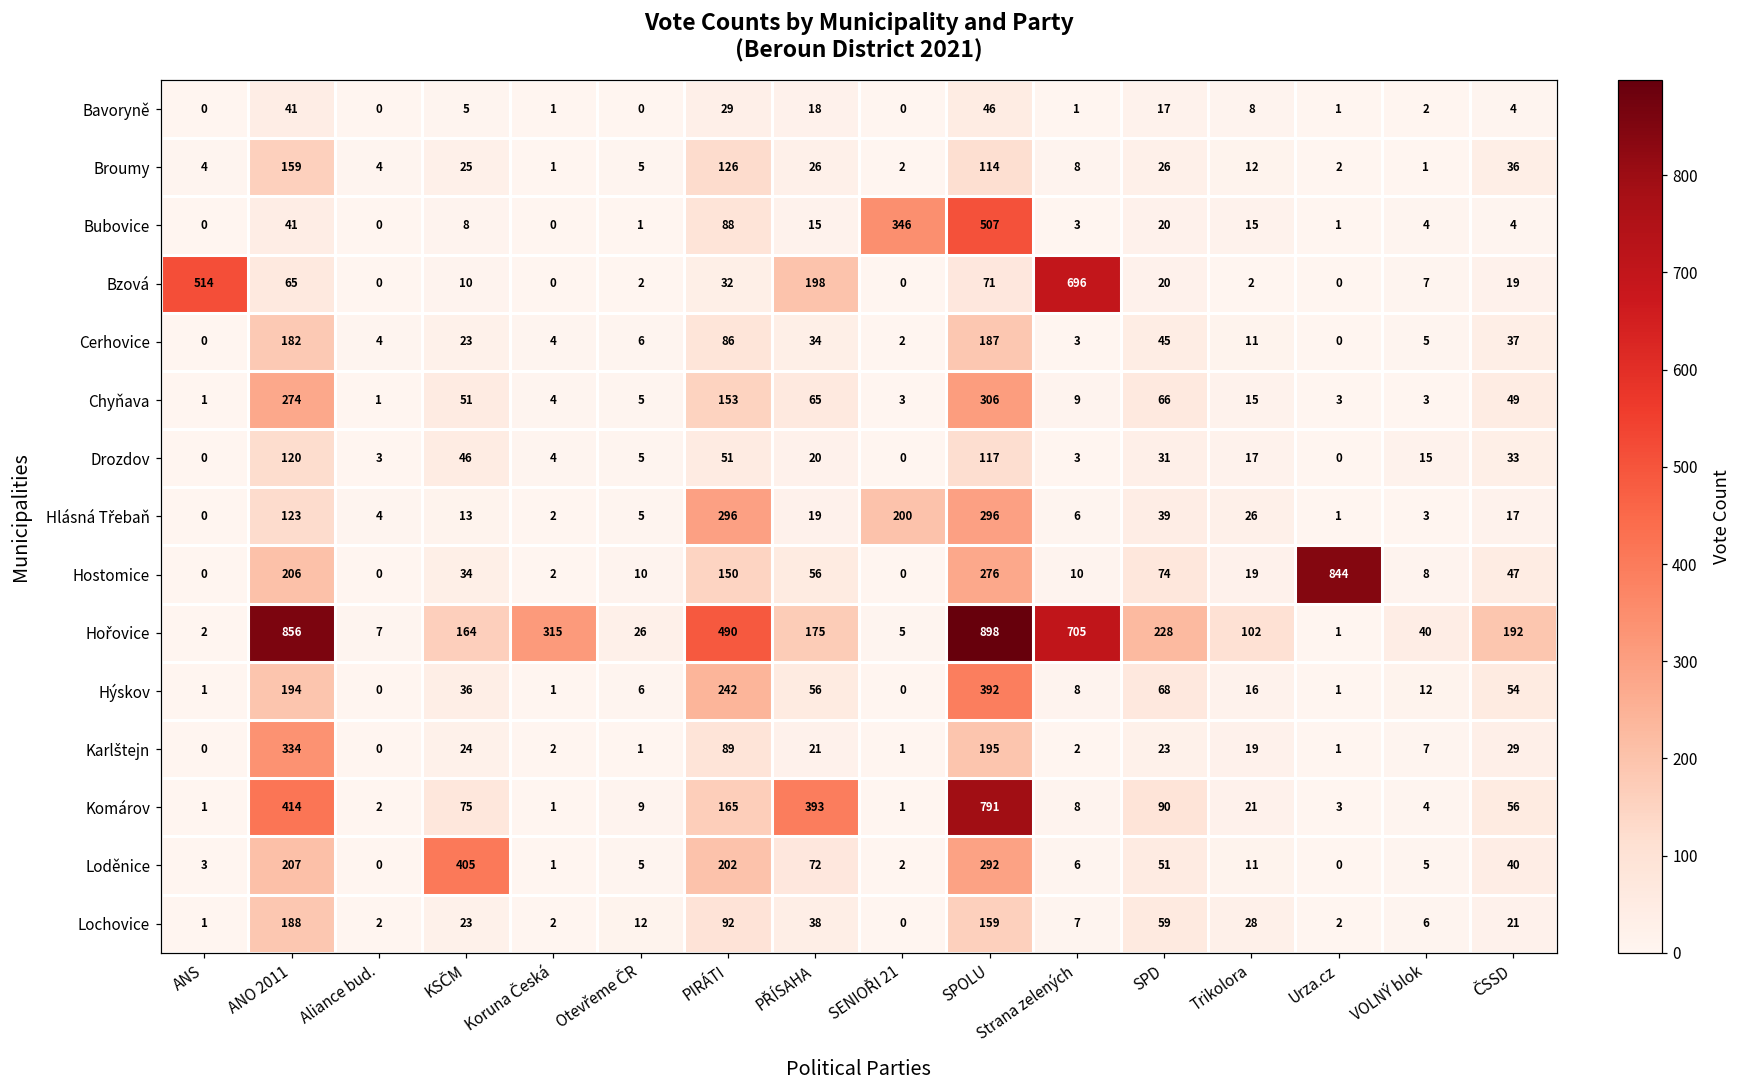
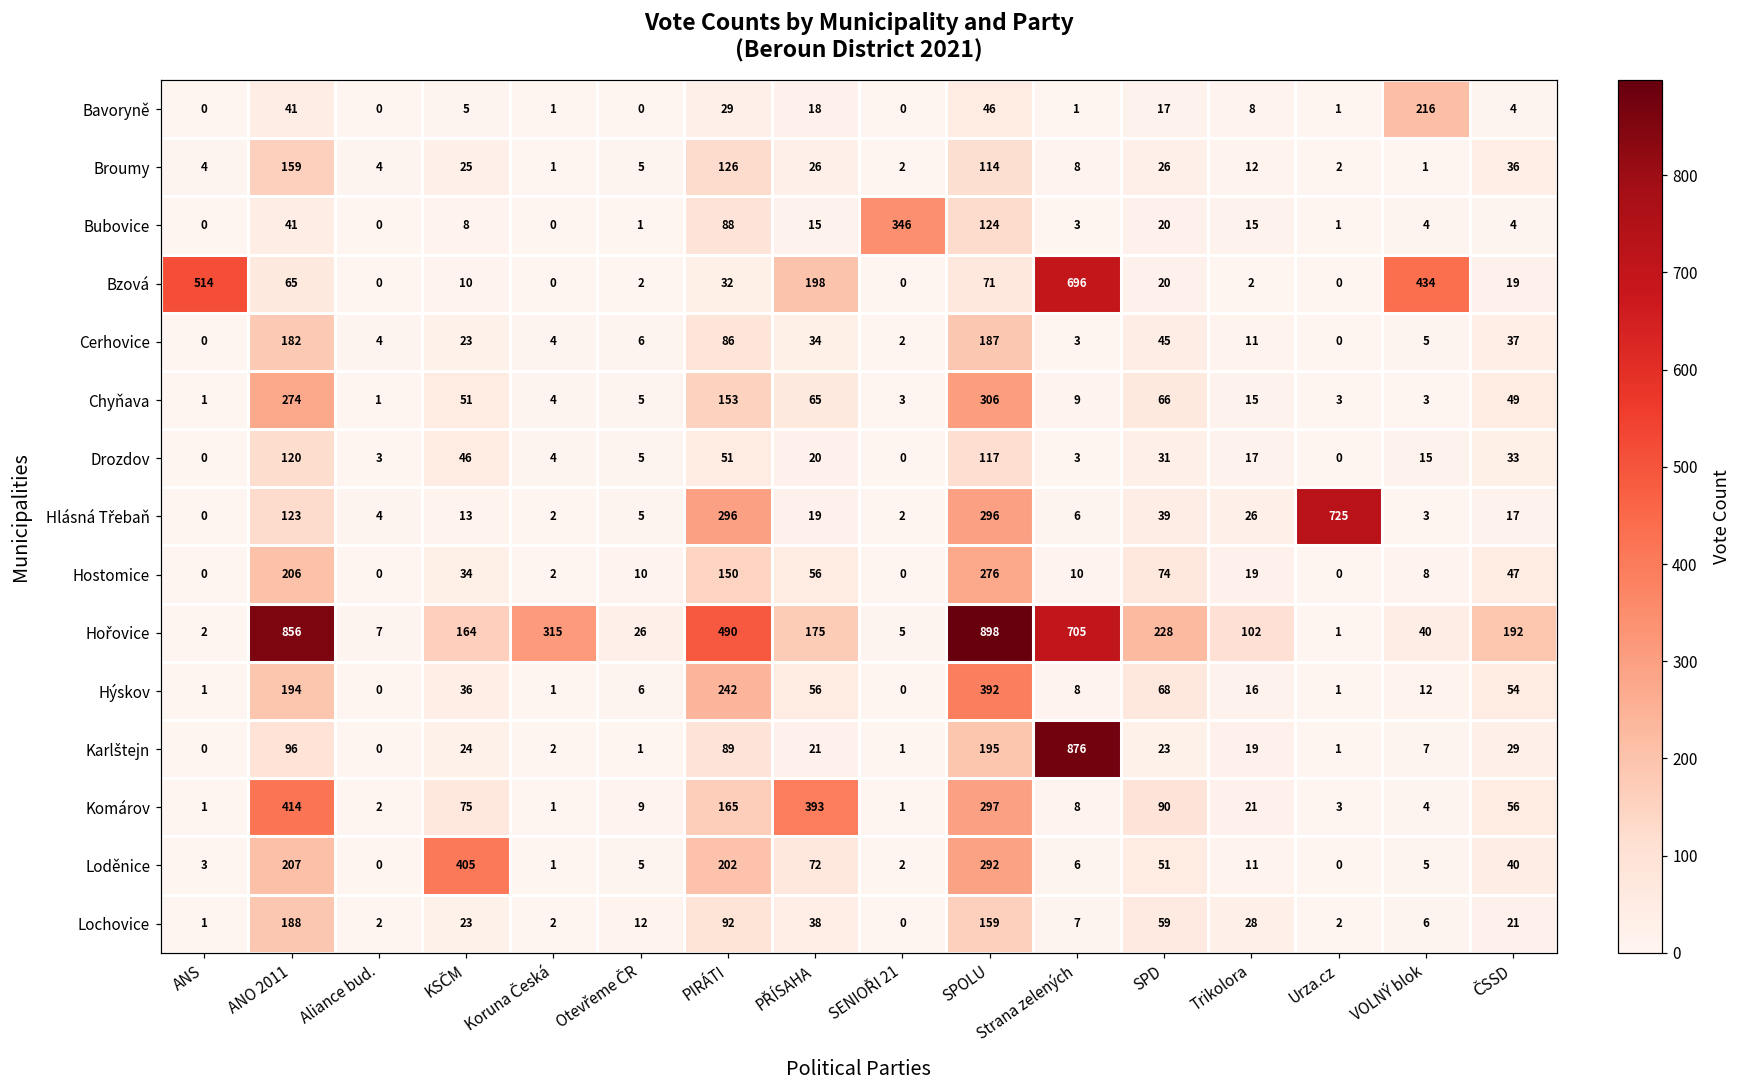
Bavoryně, VOLNÝ blok: 2 -> 216
Bubovice, SPOLU: 507 -> 124
Bzová, VOLNÝ blok: 7 -> 434
Hlásná Třebaň, SENIOŘI 21: 200 -> 2
Hlásná Třebaň, Urza.cz: 1 -> 725
Hostomice, Urza.cz: 844 -> 0
Karlštejn, ANO 2011: 334 -> 96
Karlštejn, Strana zelených: 2 -> 876
Komárov, SPOLU: 791 -> 297
